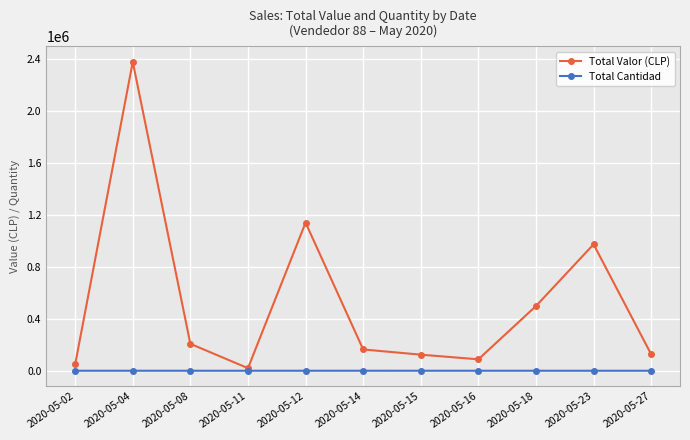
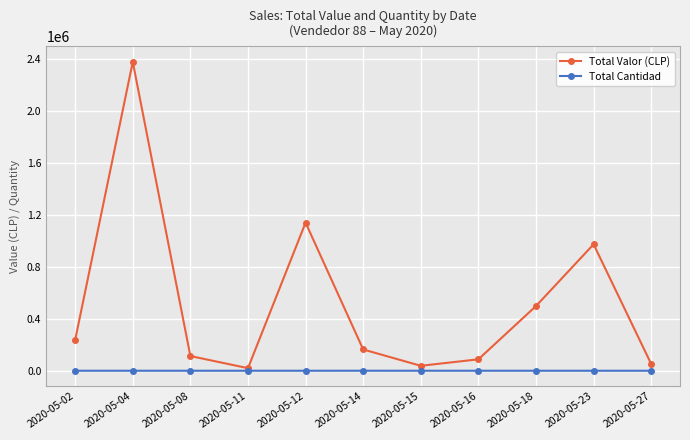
Total Valor (CLP), 2020-05-02: 50000 -> 240000
Total Valor (CLP), 2020-05-08: 210000 -> 110000
Total Valor (CLP), 2020-05-15: 120000 -> 40000
Total Valor (CLP), 2020-05-27: 130000 -> 50000
